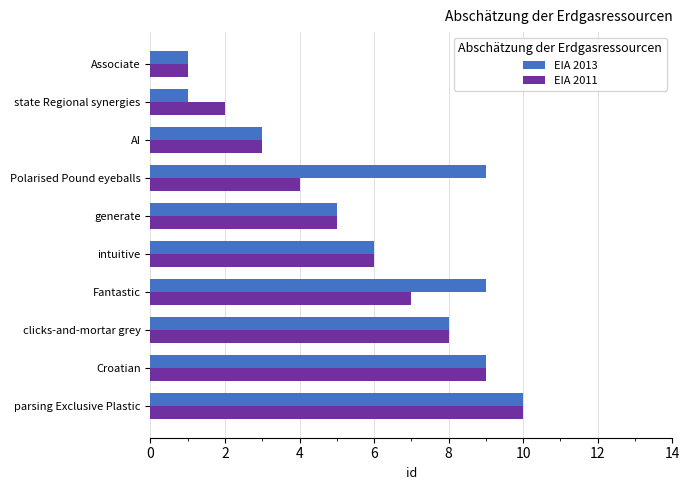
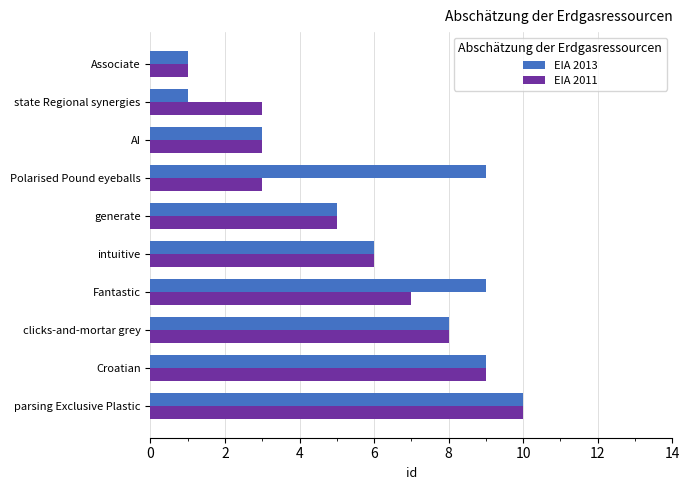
EIA 2011, state Regional synergies: 2 -> 3
EIA 2011, Polarised Pound eyeballs: 4 -> 3
